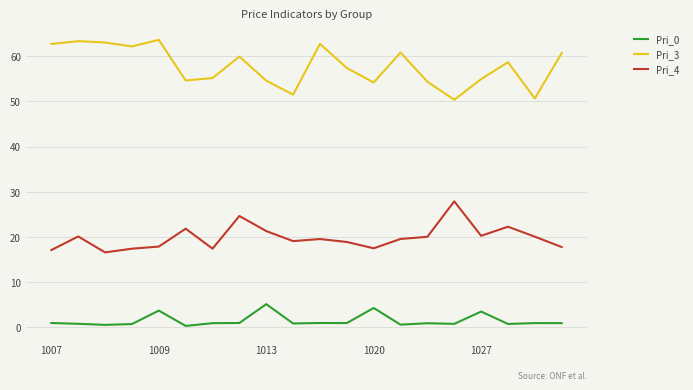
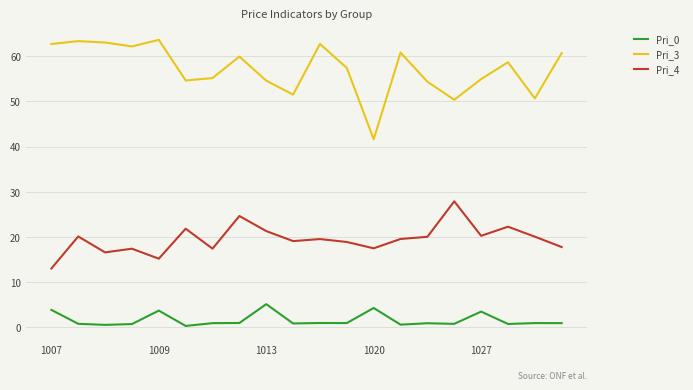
Pri_0, 1007: 1 -> 4
Pri_4, 1007: 17 -> 13
Pri_4, 1009: 18 -> 15
Pri_3, 1020: 54 -> 42
